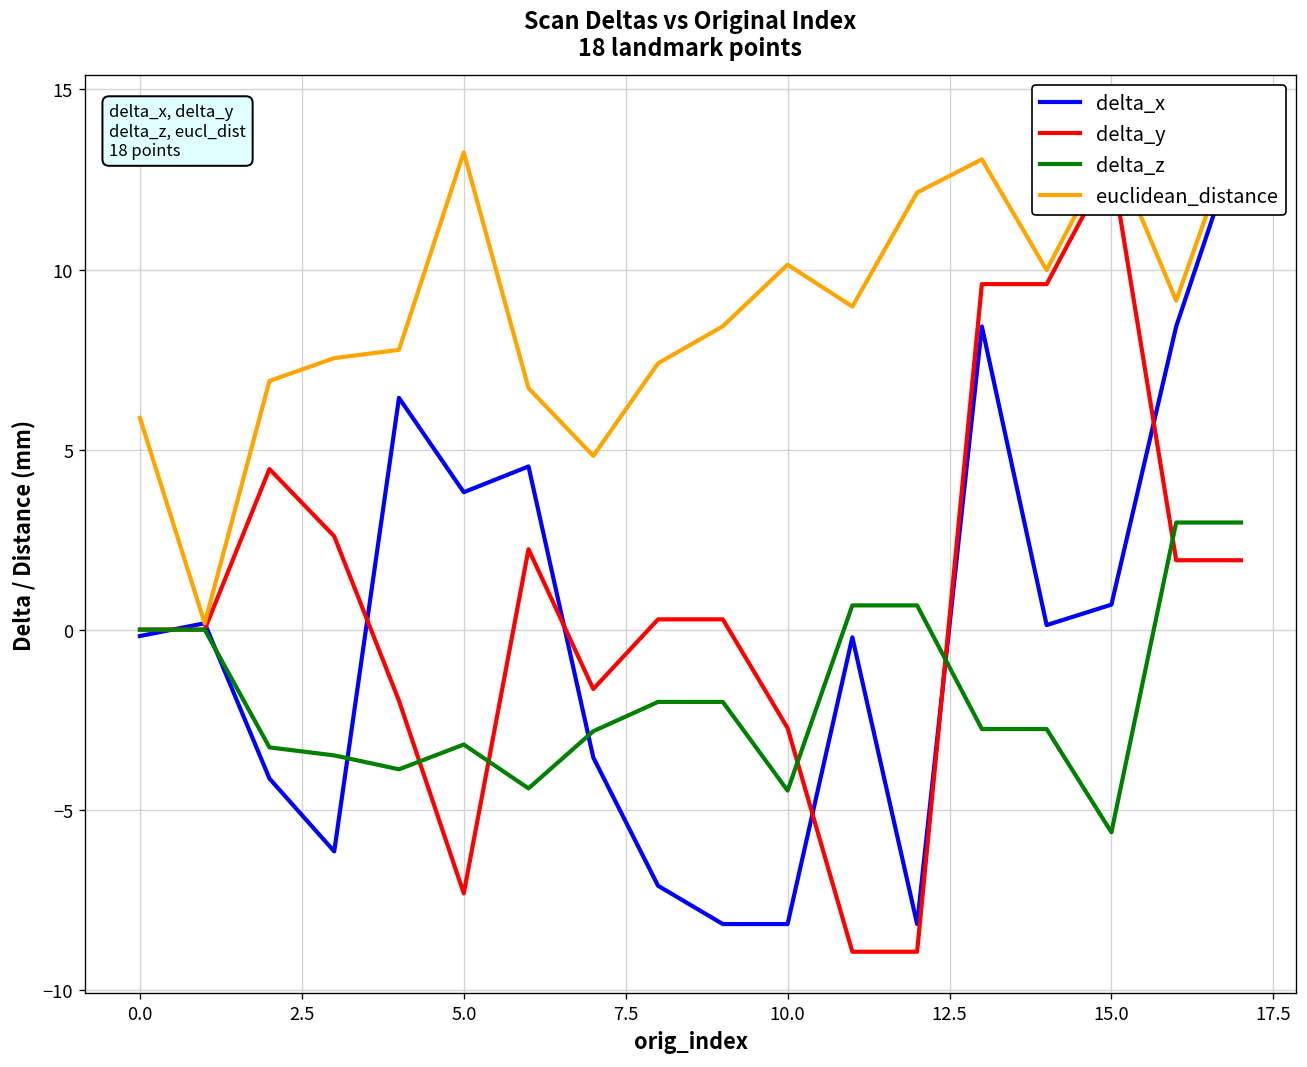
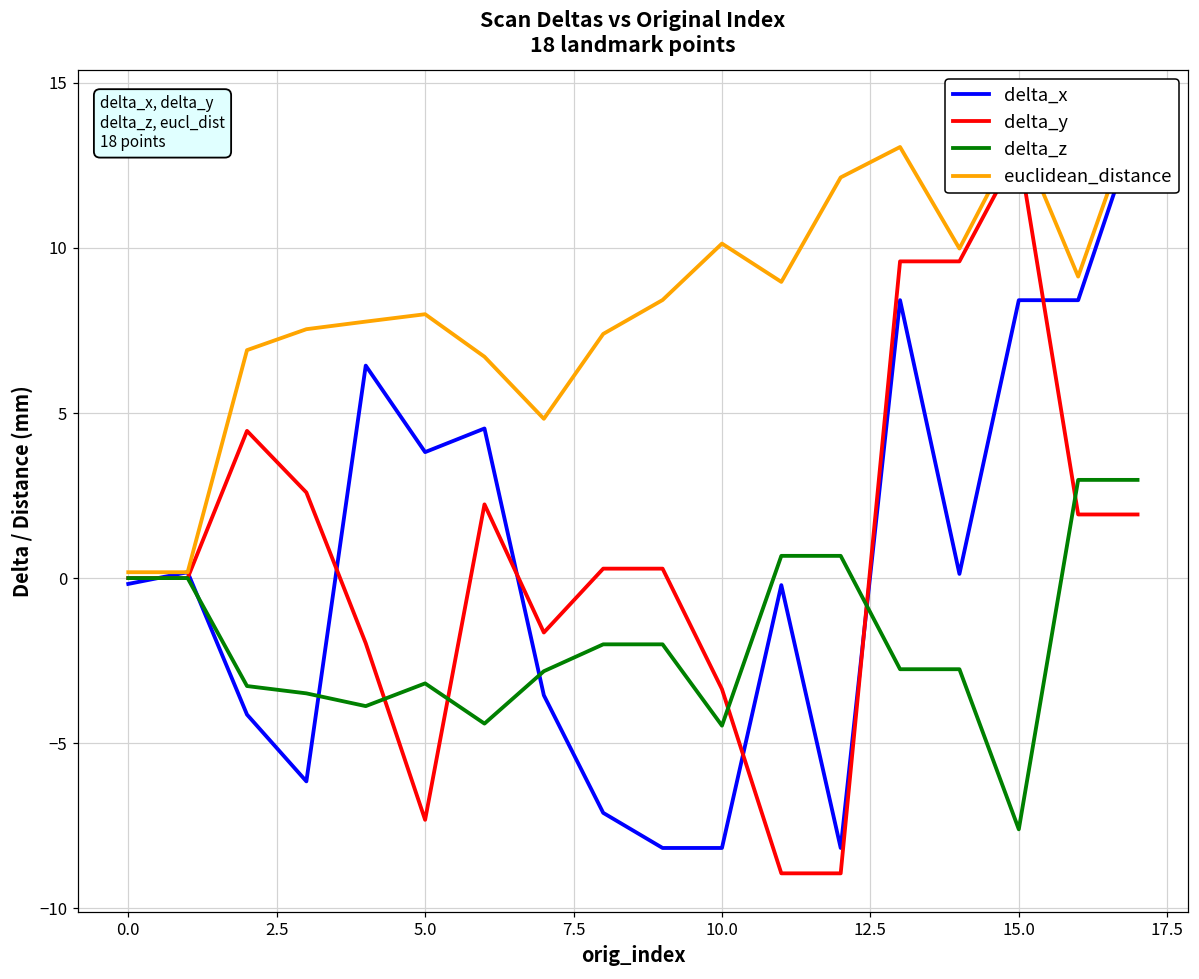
euclidean_distance, 0.0: 5.9 -> 0.2
euclidean_distance, 5.0: 13.3 -> 8.0
delta_y, 10.0: -2.7 -> -3.4
delta_x, 15.0: 0.7 -> 8.4
delta_z, 15.0: -5.6 -> -7.6
